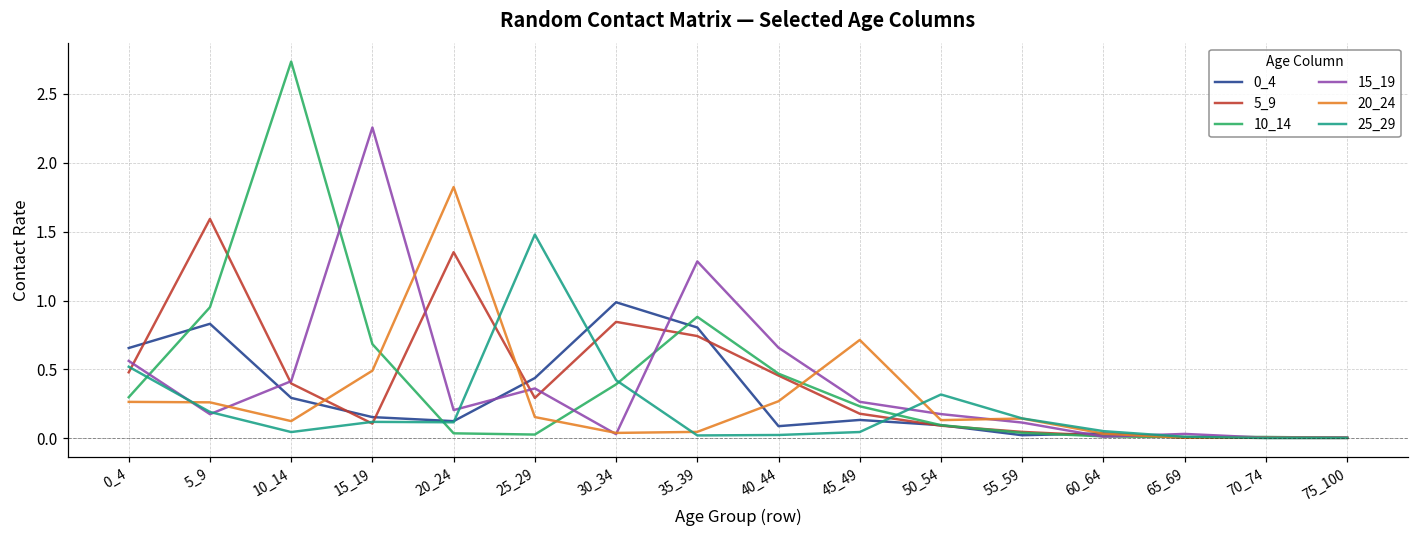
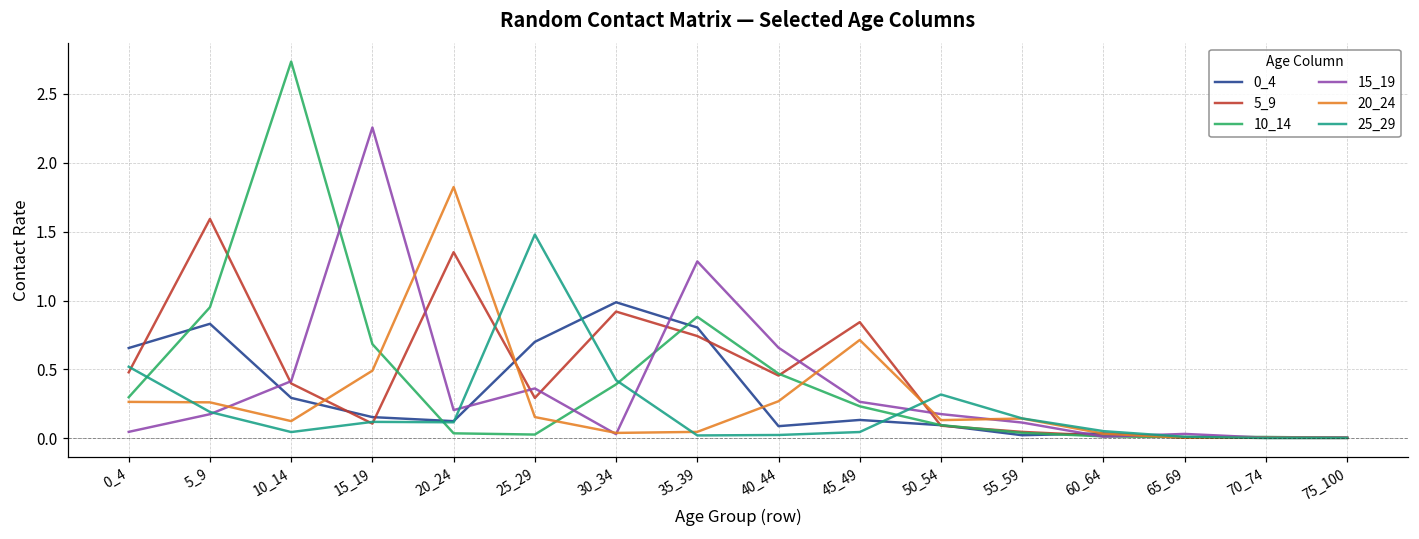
15_19, 0_4: 0.56 -> 0.05
0_4, 25_29: 0.44 -> 0.70
5_9, 30_34: 0.85 -> 0.92
5_9, 45_49: 0.18 -> 0.84
